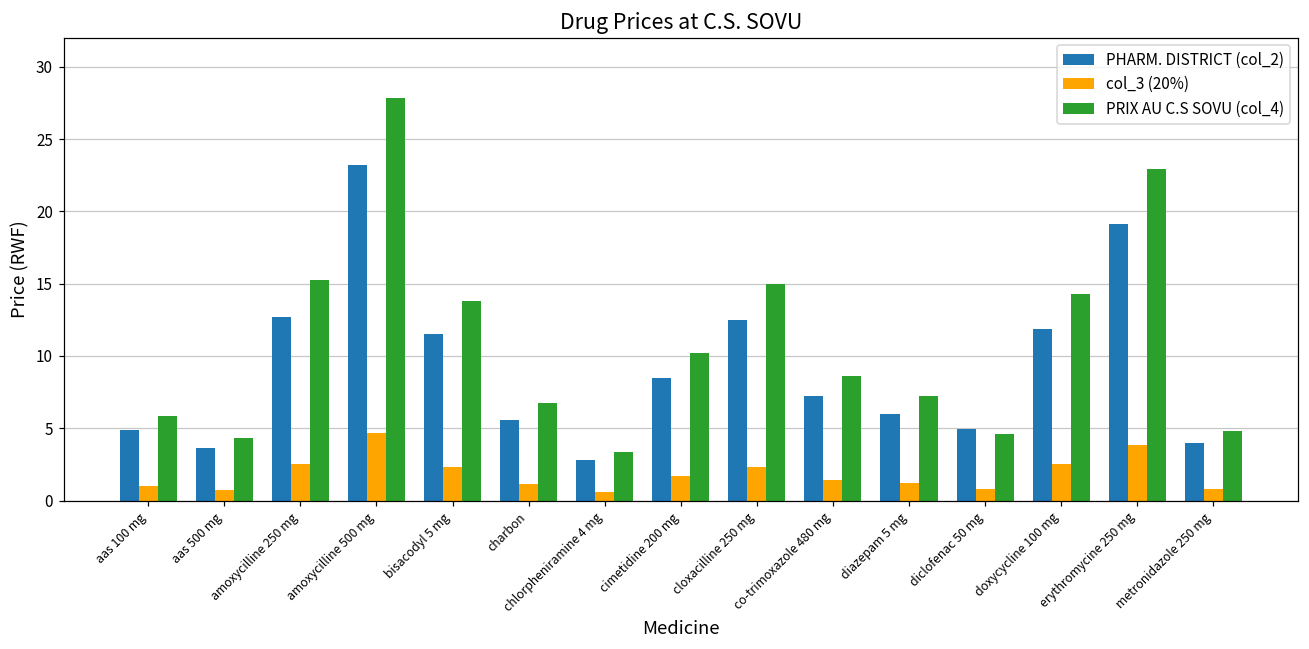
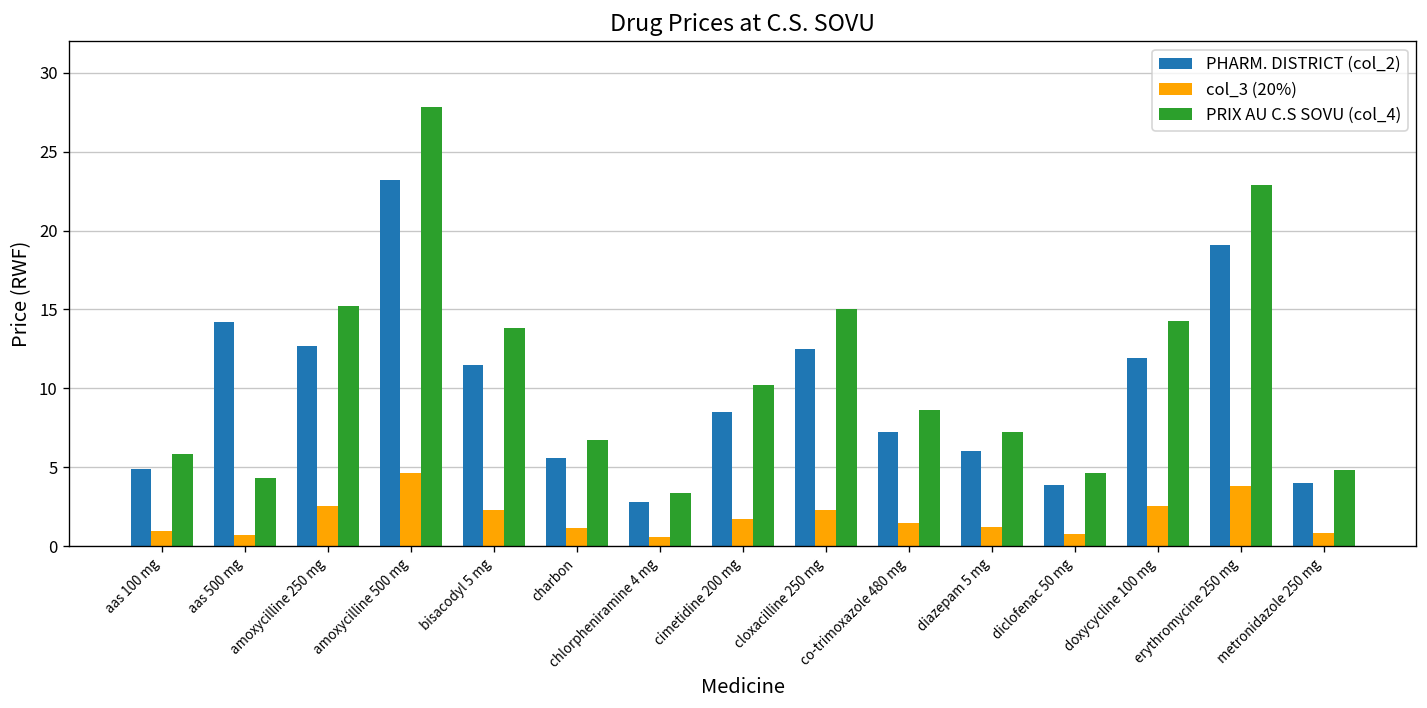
PHARM. DISTRICT (col_2), aas 500 mg: 3.6 -> 14.2
PHARM. DISTRICT (col_2), diclofenac 50 mg: 5.0 -> 3.9
